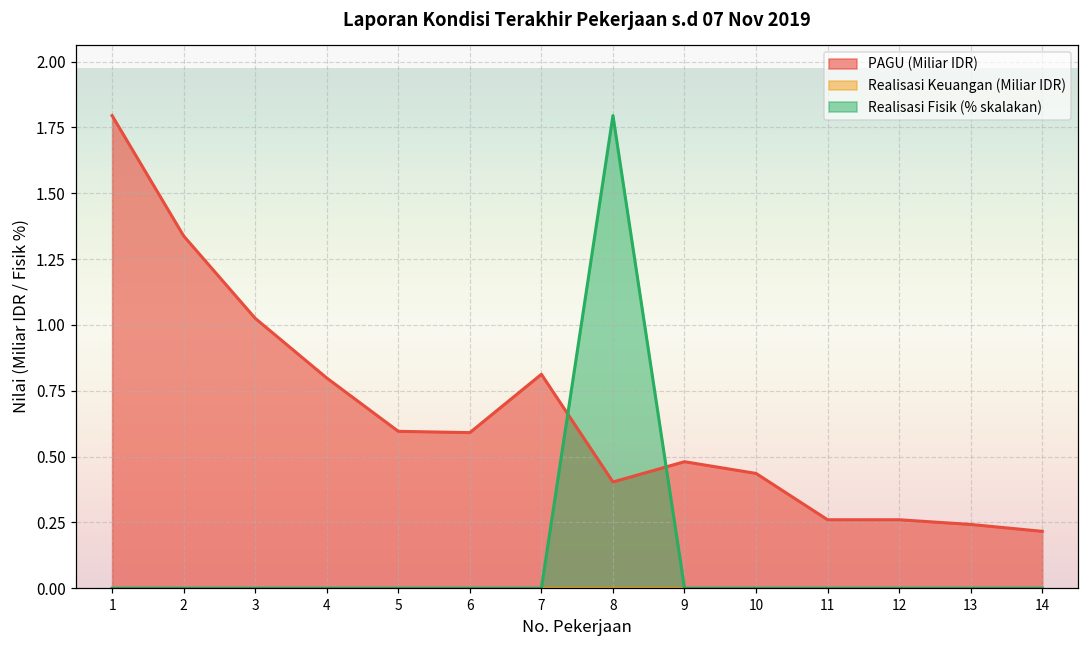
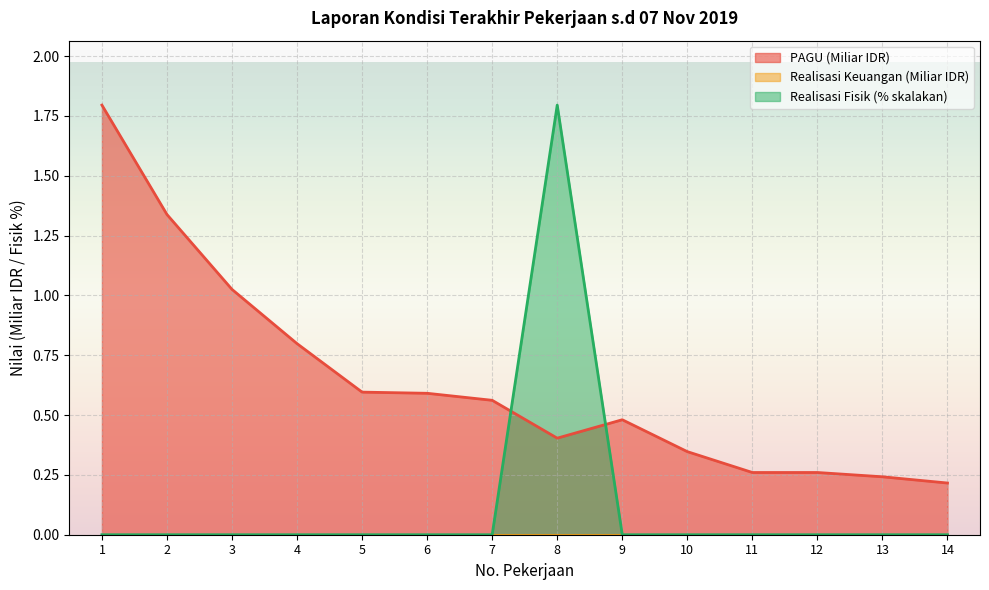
PAGU (Miliar IDR), 7: 0.81 -> 0.56
PAGU (Miliar IDR), 10: 0.44 -> 0.35
